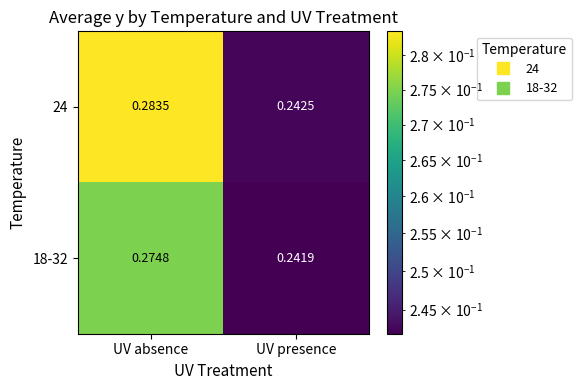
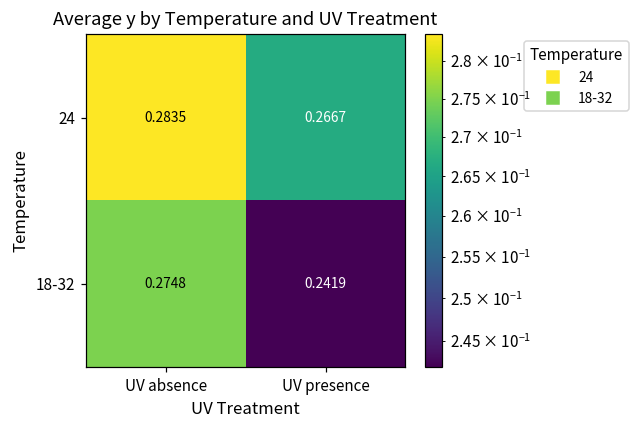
24, UV presence: 0.2425 -> 0.2667
